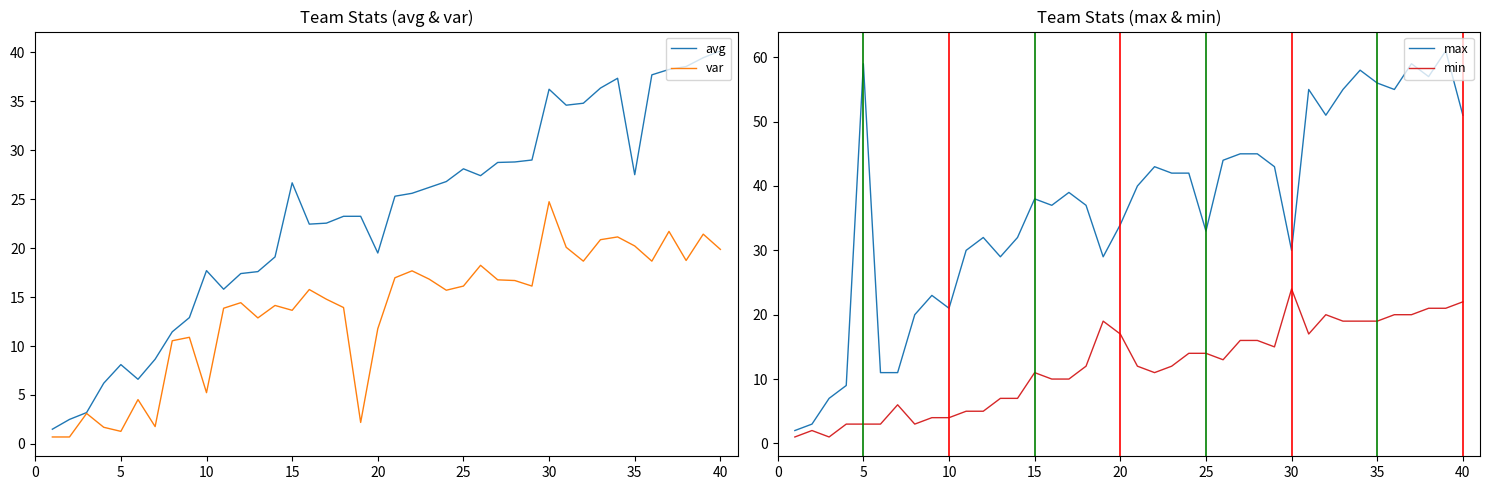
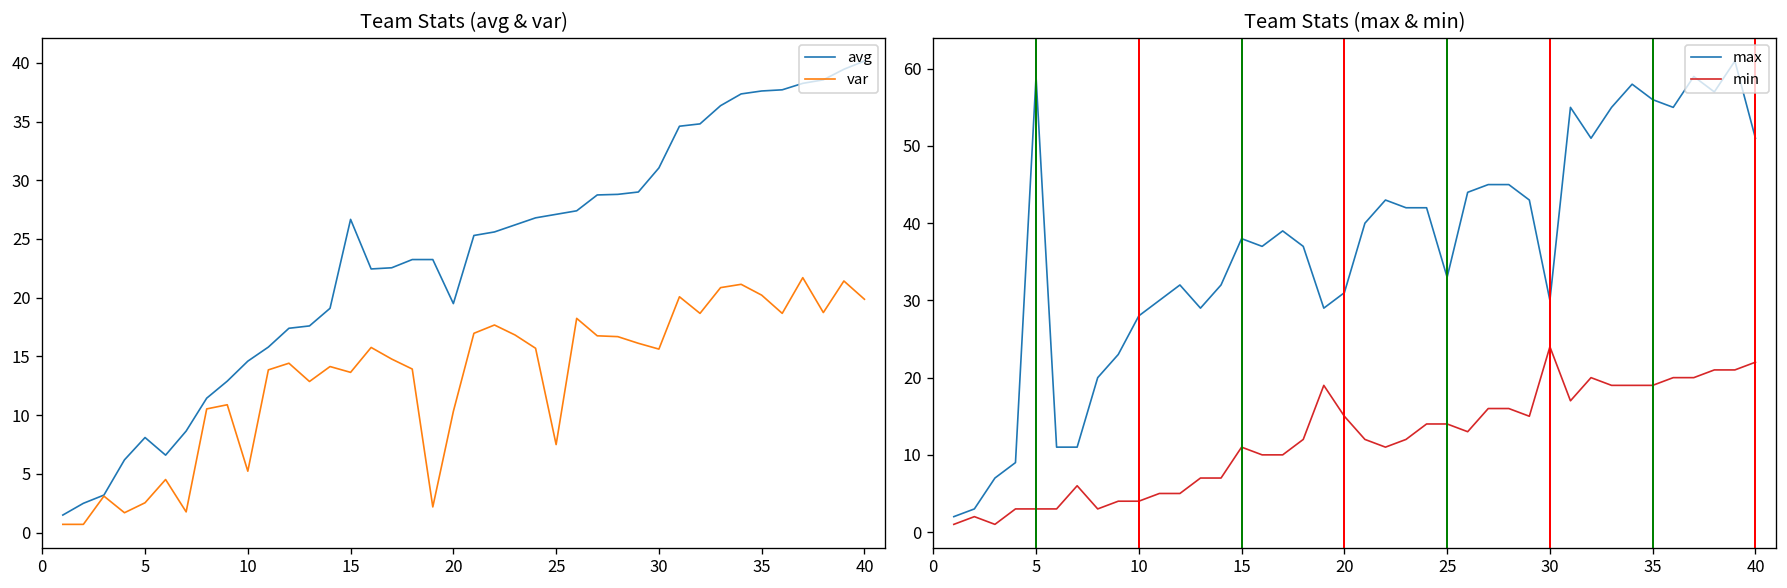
Team Stats (avg & var), var, 5: 1 -> 3
Team Stats (avg & var), avg, 10: 18 -> 15
Team Stats (avg & var), var, 20: 12 -> 10
Team Stats (avg & var), avg, 25: 28 -> 27
Team Stats (avg & var), var, 25: 16 -> 8
Team Stats (avg & var), avg, 30: 36 -> 31
Team Stats (avg & var), var, 30: 25 -> 16
Team Stats (avg & var), avg, 35: 28 -> 38
Team Stats (max & min), max, 10: 21 -> 28
Team Stats (max & min), max, 20: 34 -> 31
Team Stats (max & min), min, 20: 17 -> 15
